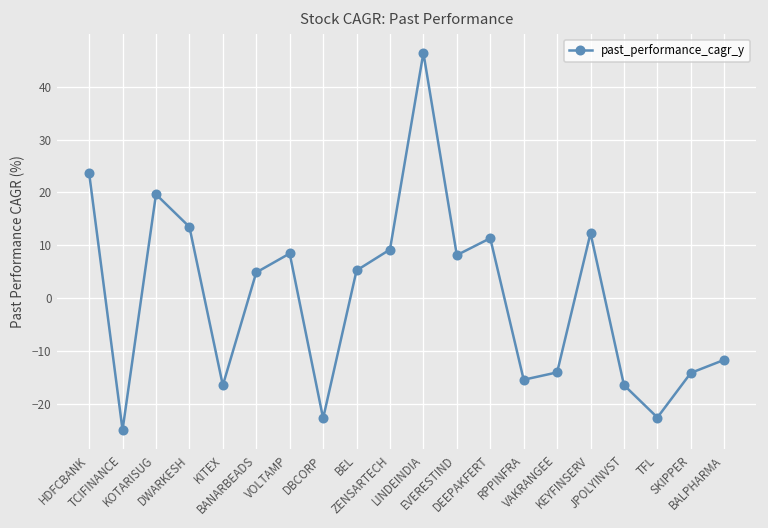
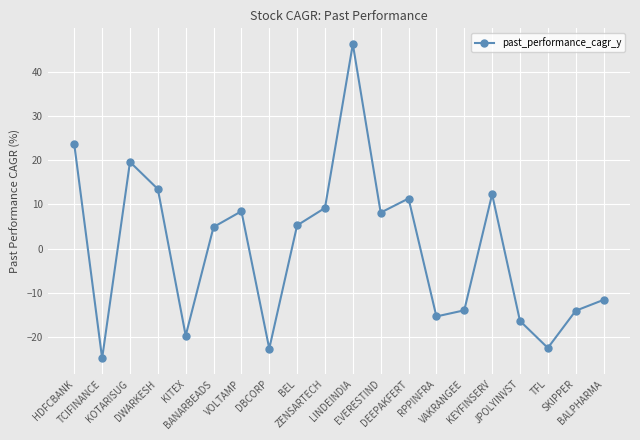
KITEX: -16 -> -20
